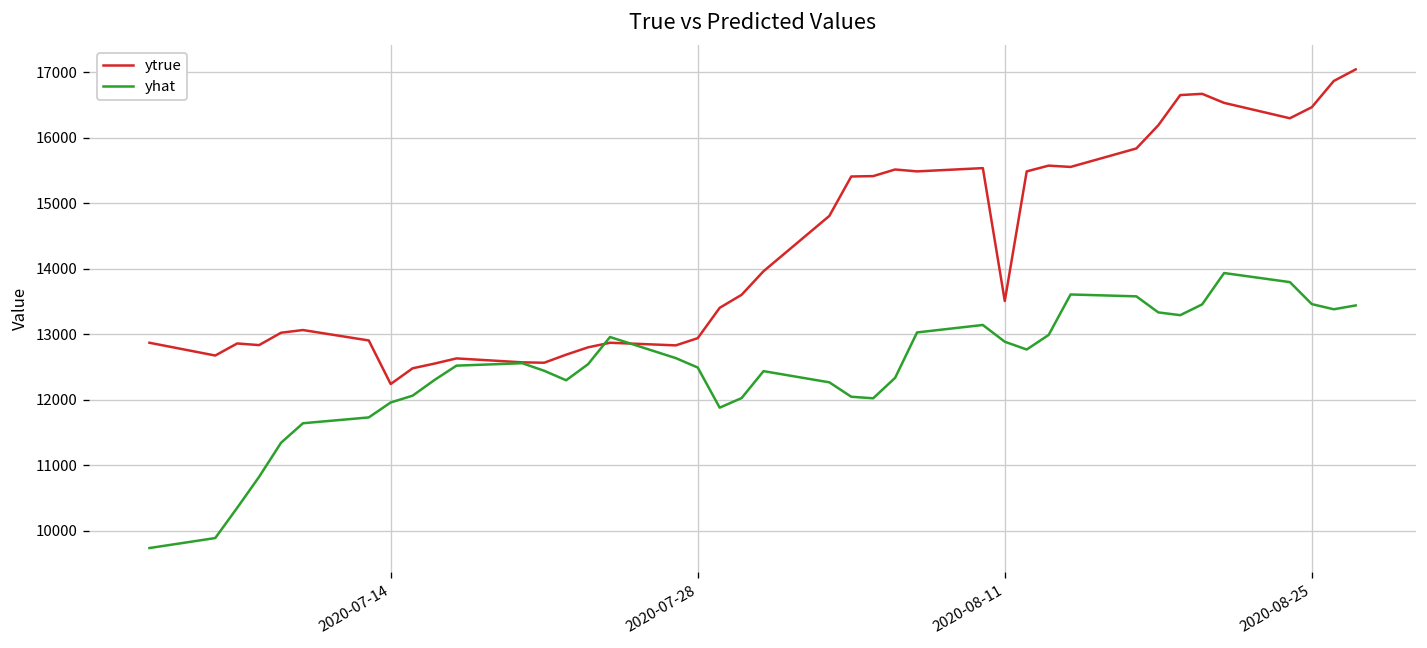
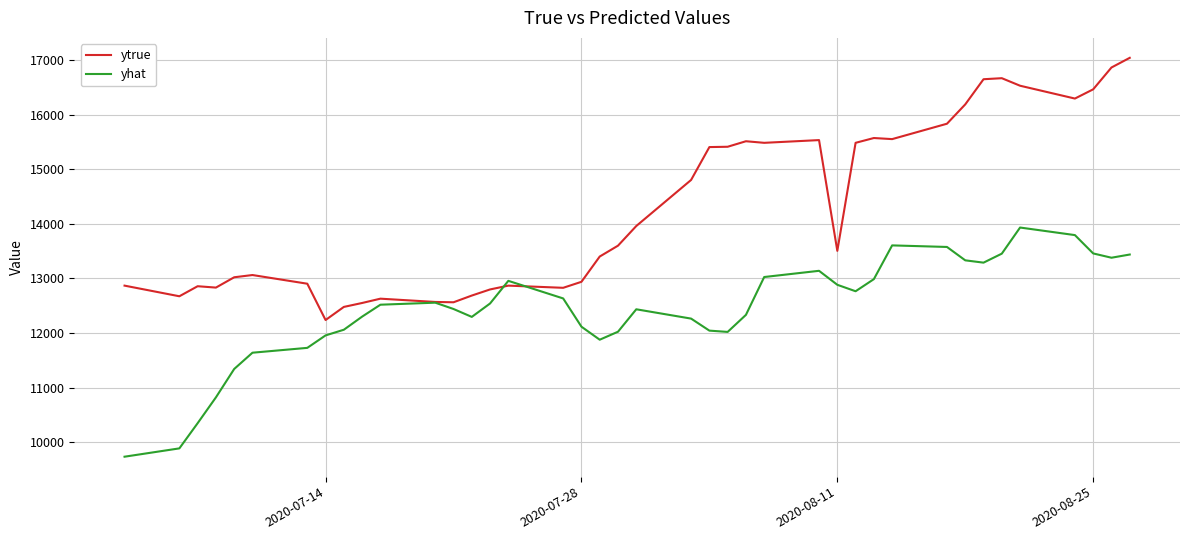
yhat, 2020-07-28: 12500 -> 12100
